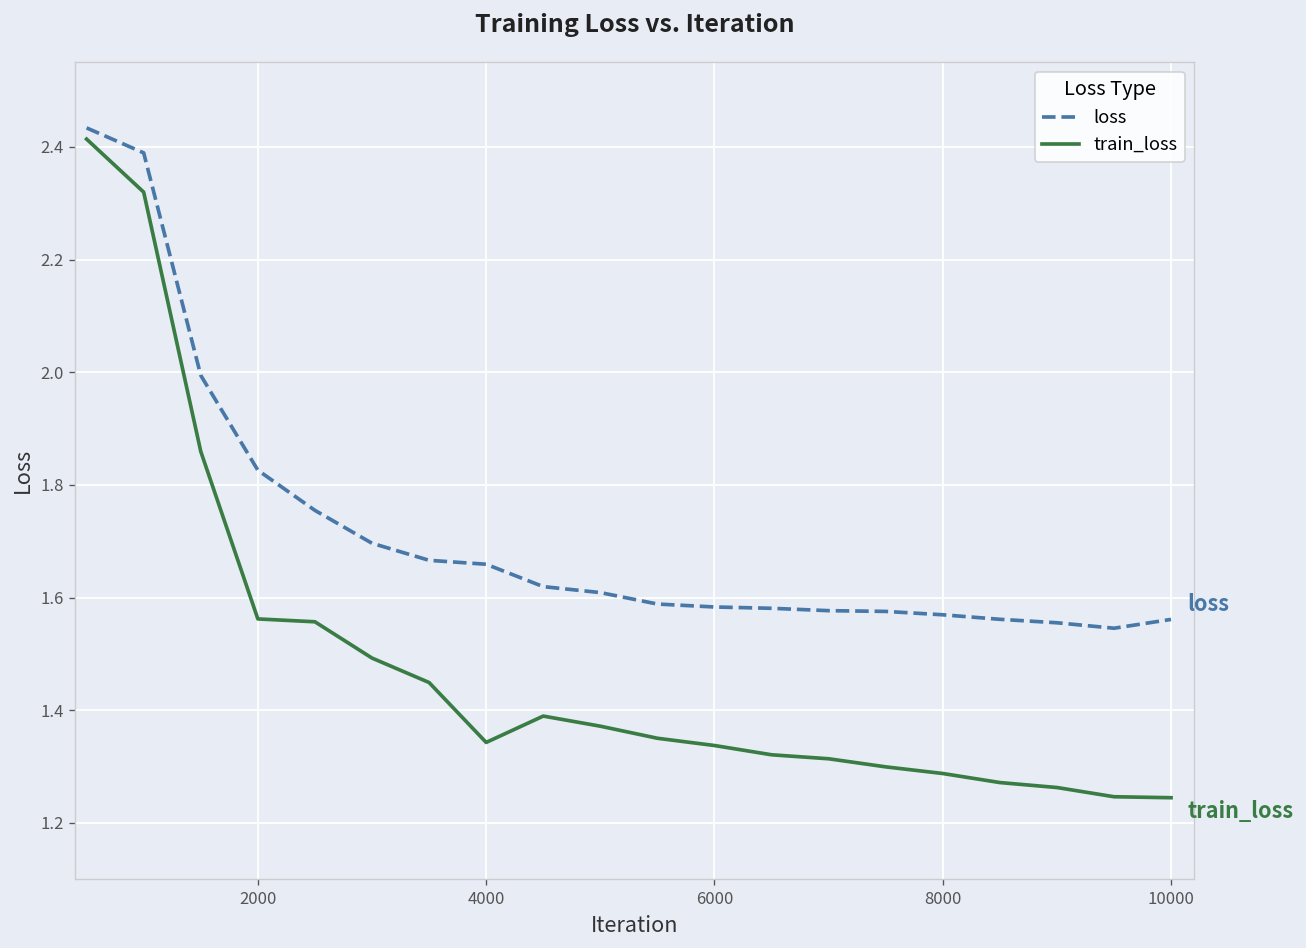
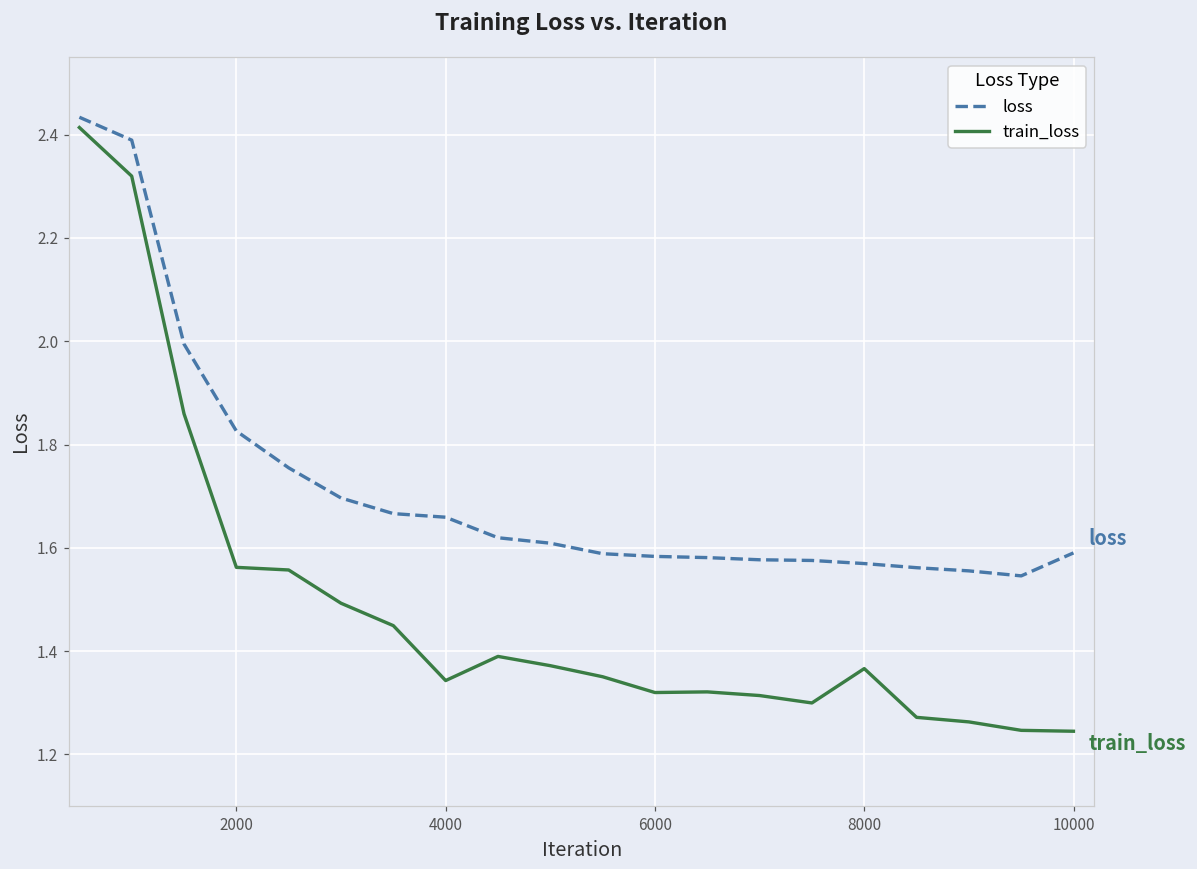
train_loss, 6000: 1.34 -> 1.32
train_loss, 8000: 1.29 -> 1.37
loss, 10000: 1.56 -> 1.59
